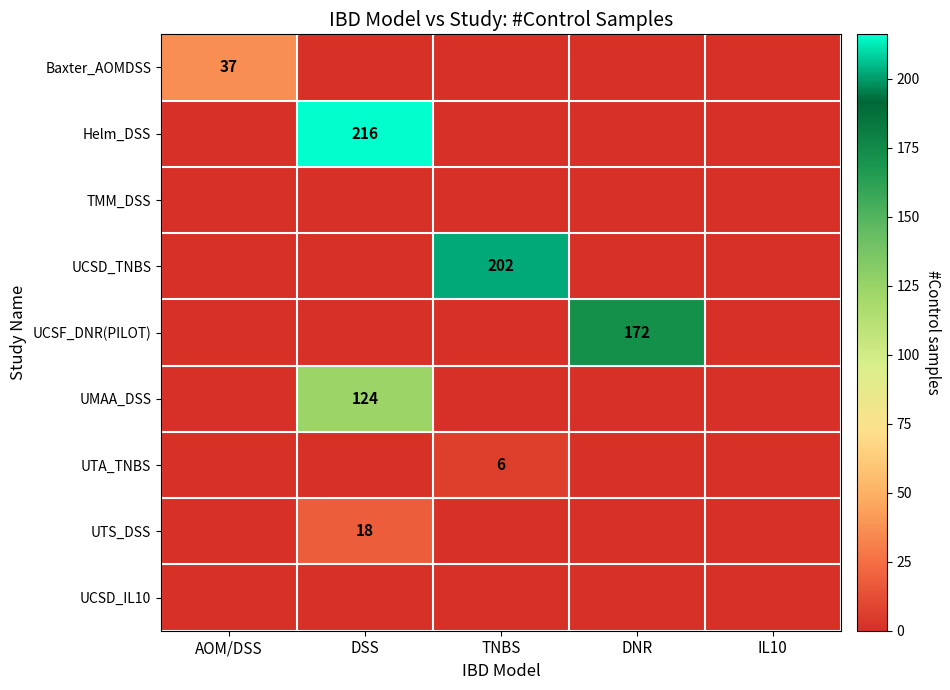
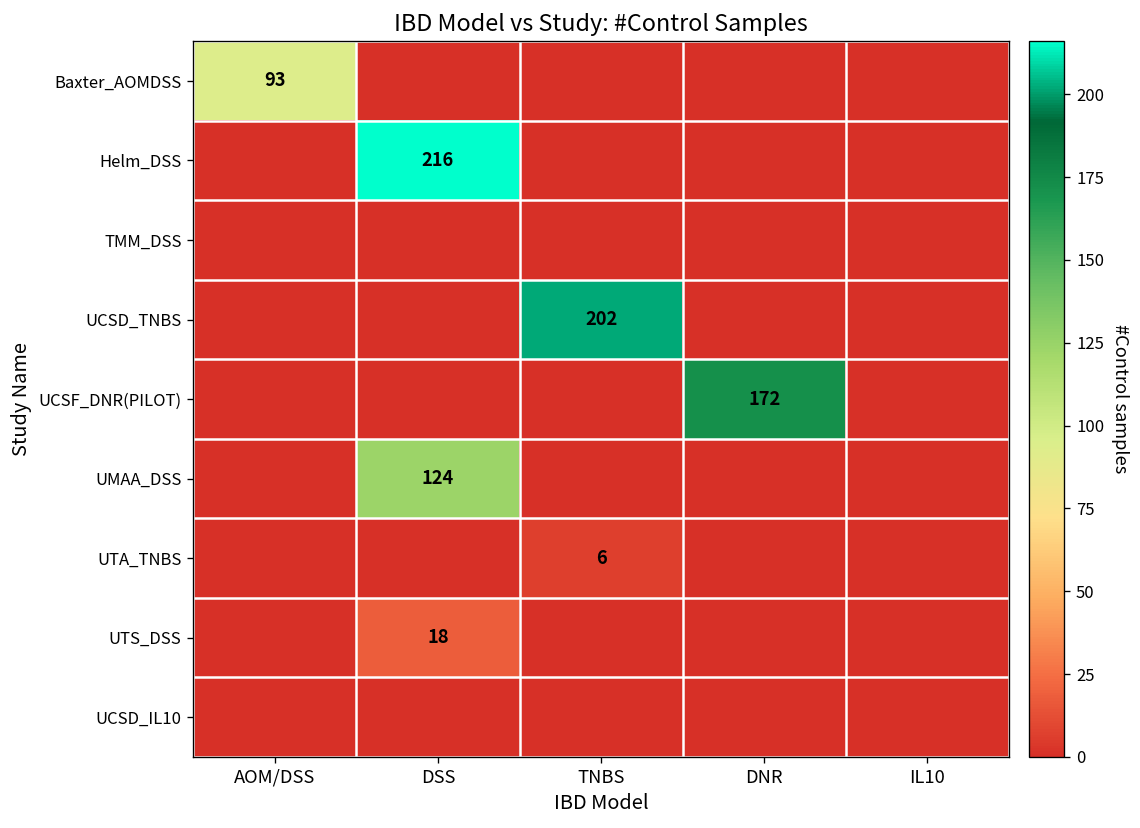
Baxter_AOMDSS, AOM/DSS: 37 -> 93
